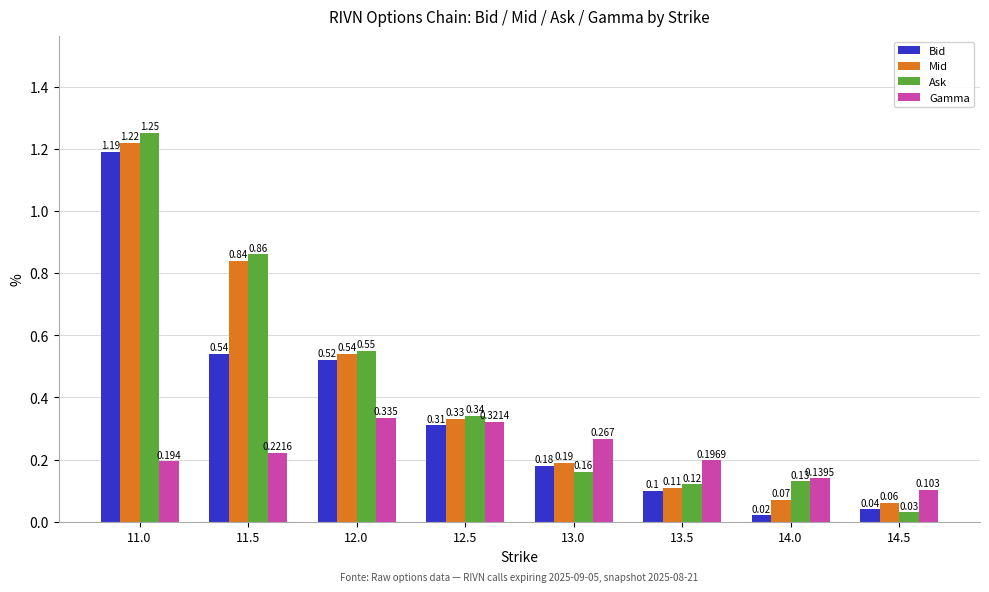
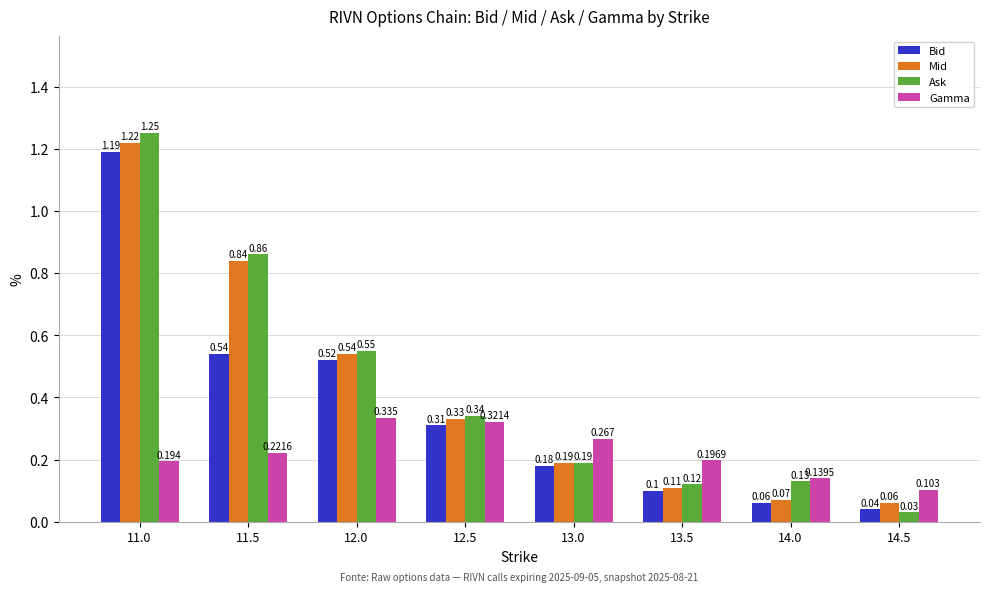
Ask, 13.0: 0.16 -> 0.19
Bid, 14.0: 0.02 -> 0.06
